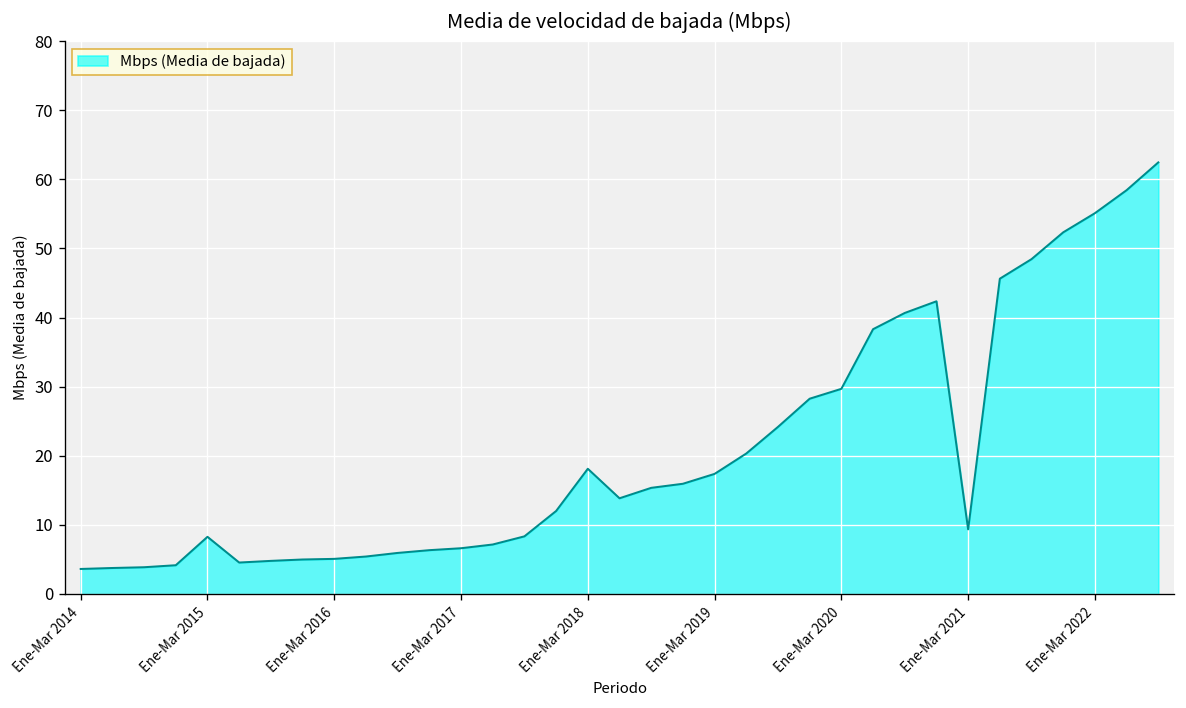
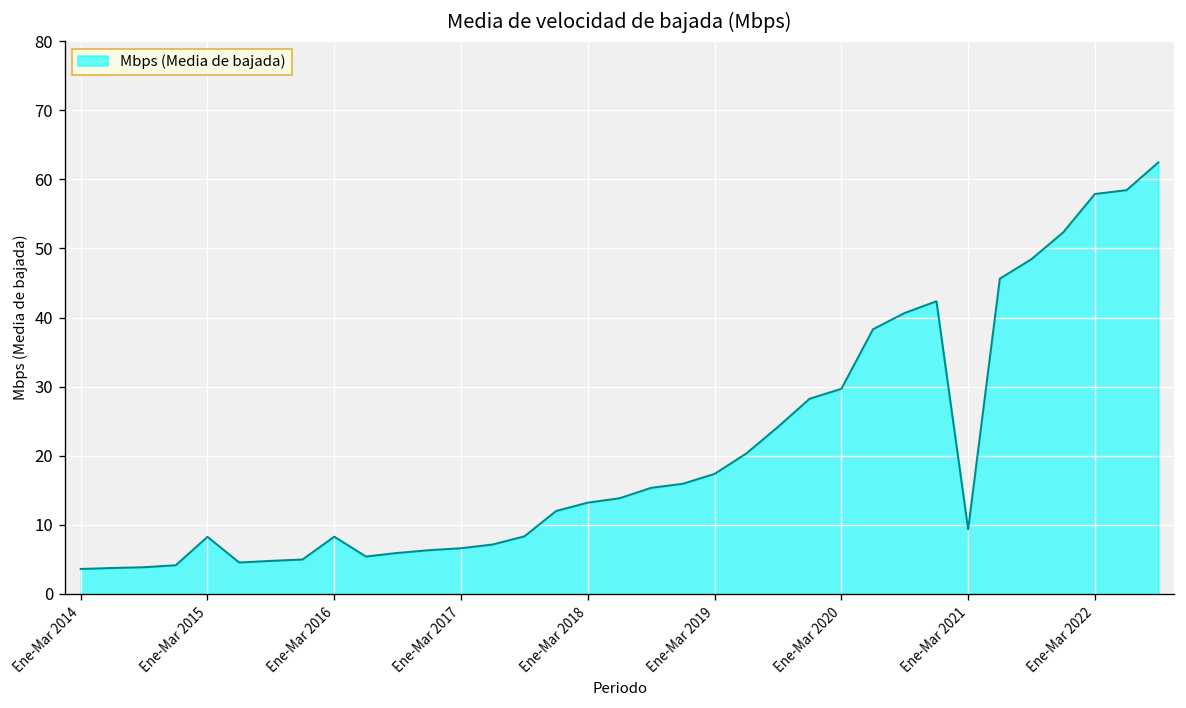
Ene-Mar 2016: 5 -> 8
Ene-Mar 2018: 18 -> 13
Ene-Mar 2022: 55 -> 58
